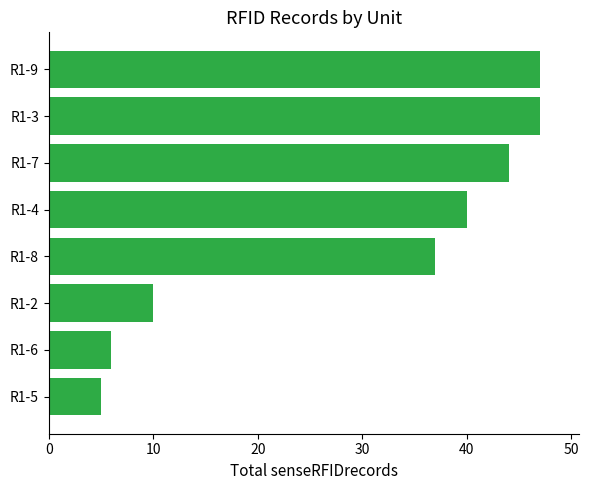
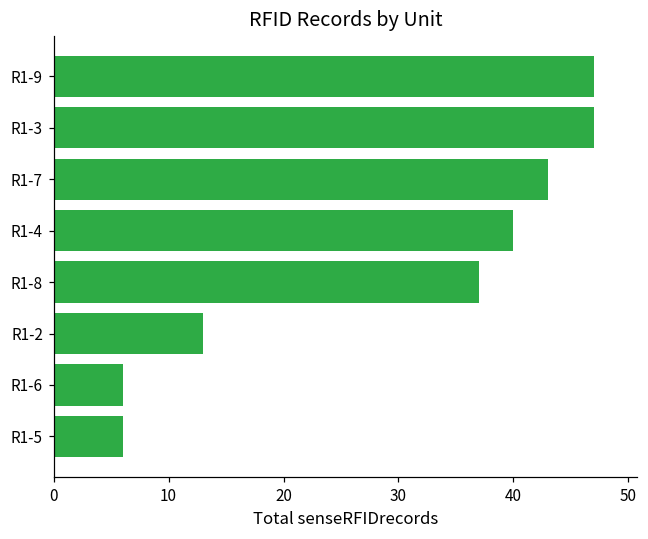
R1-7: 44 -> 43
R1-2: 10 -> 13
R1-5: 5 -> 6
